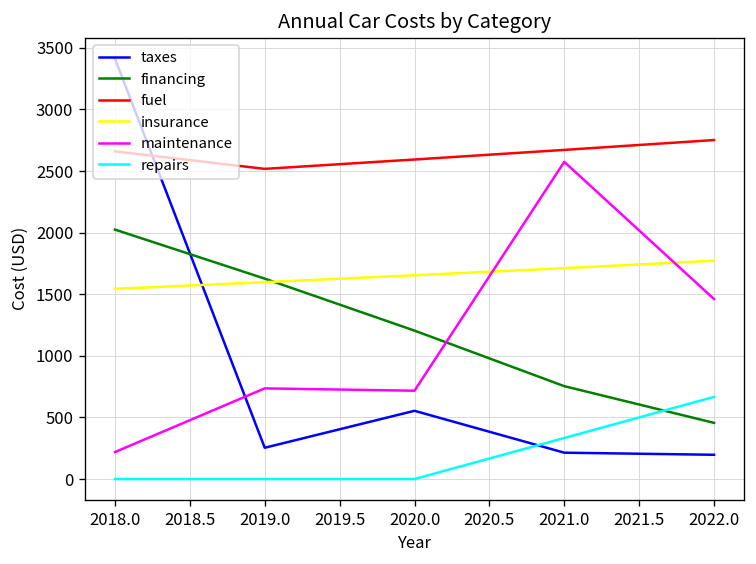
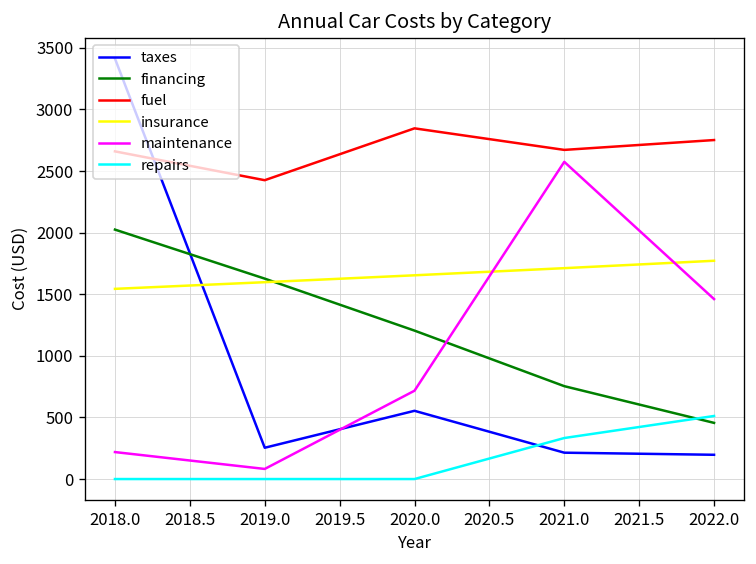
fuel, 2019.0: 2520 -> 2430
maintenance, 2019.0: 740 -> 80
fuel, 2020.0: 2590 -> 2850
repairs, 2022.0: 670 -> 510
